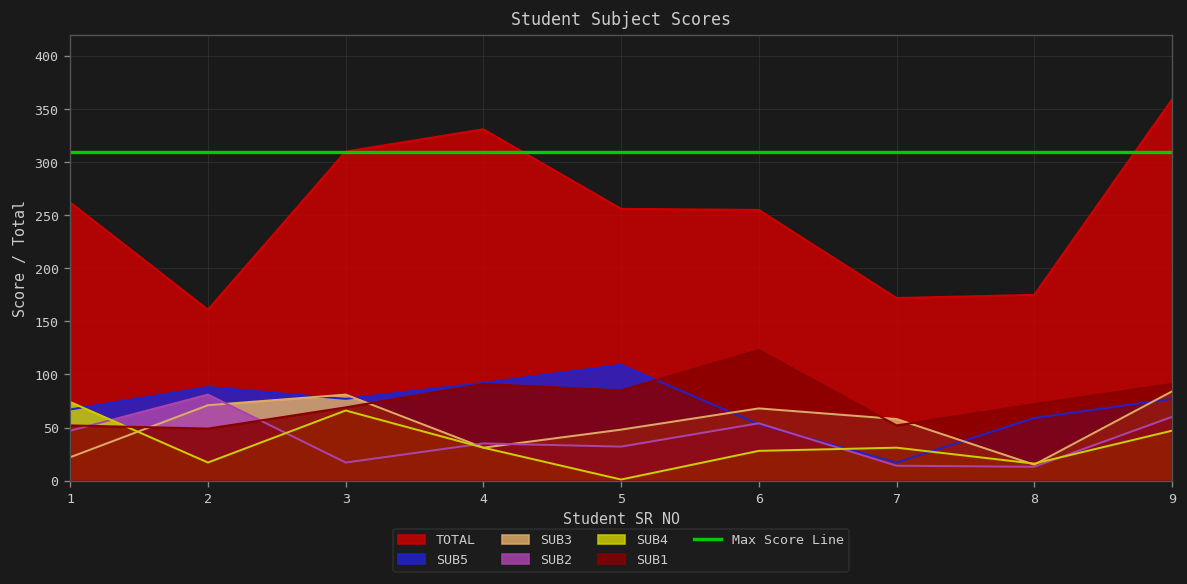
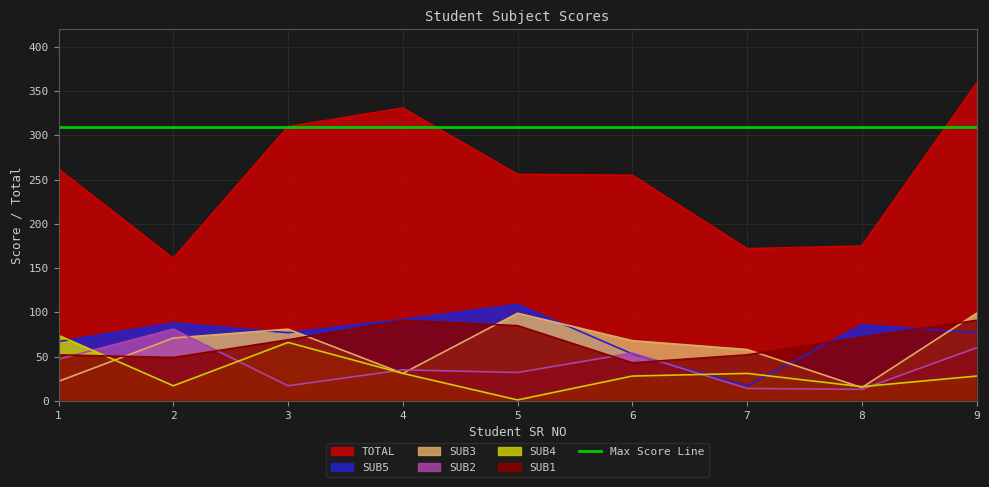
SUB3, 5: 50 -> 100
SUB1, 6: 120 -> 40
SUB5, 8: 60 -> 90
SUB3, 9: 80 -> 100
SUB4, 9: 50 -> 30
